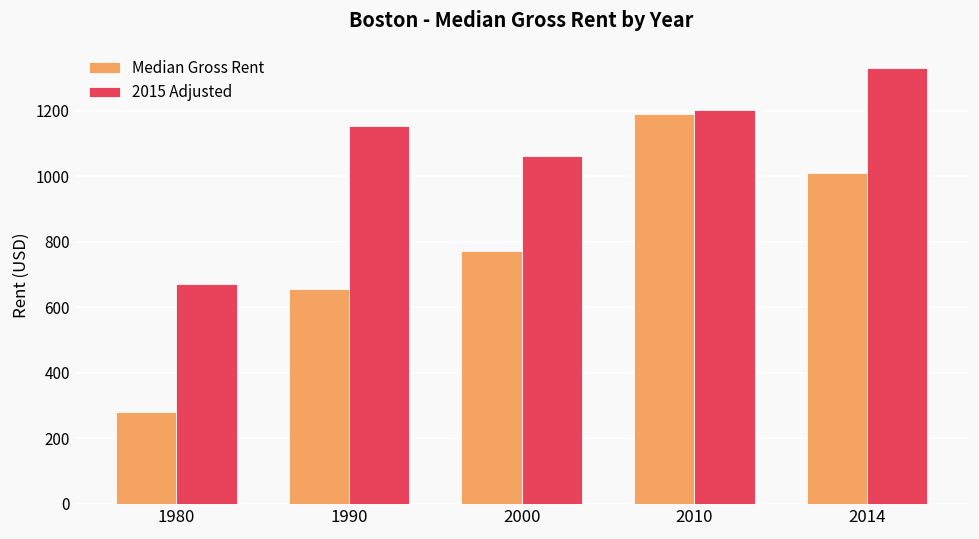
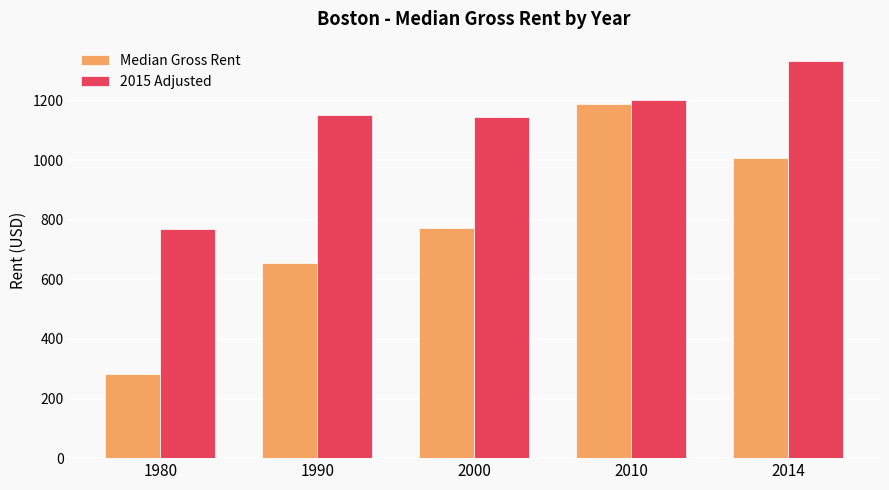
2015 Adjusted, 1980: 670 -> 770
2015 Adjusted, 2000: 1060 -> 1150
